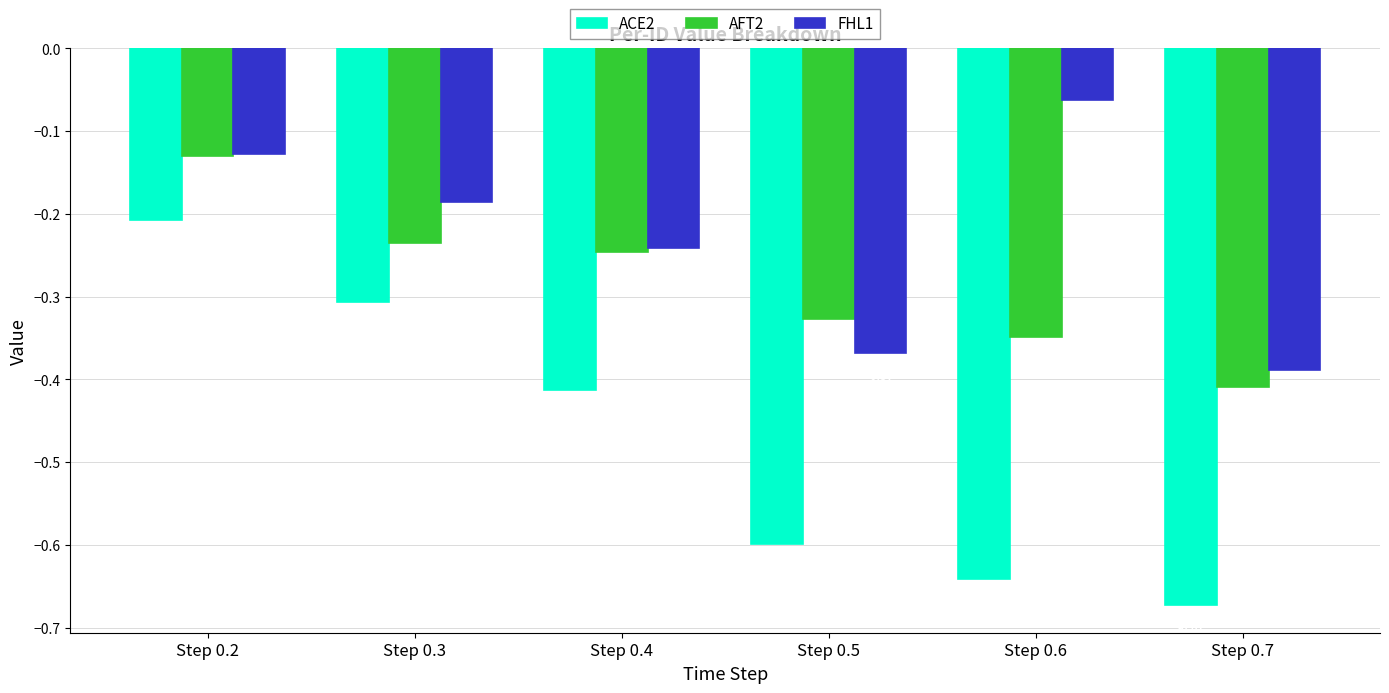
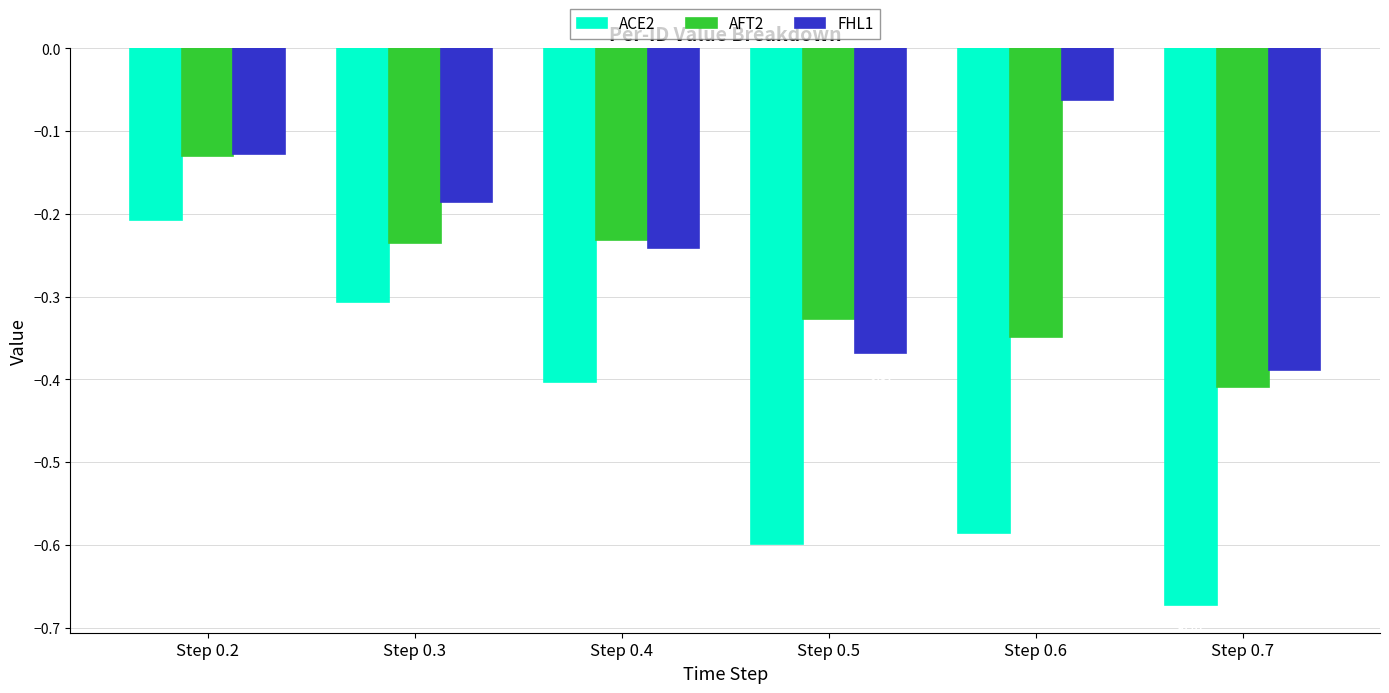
ACE2, Step 0.4: -0.41 -> -0.40
AFT2, Step 0.4: -0.25 -> -0.23
ACE2, Step 0.6: -0.64 -> -0.59
